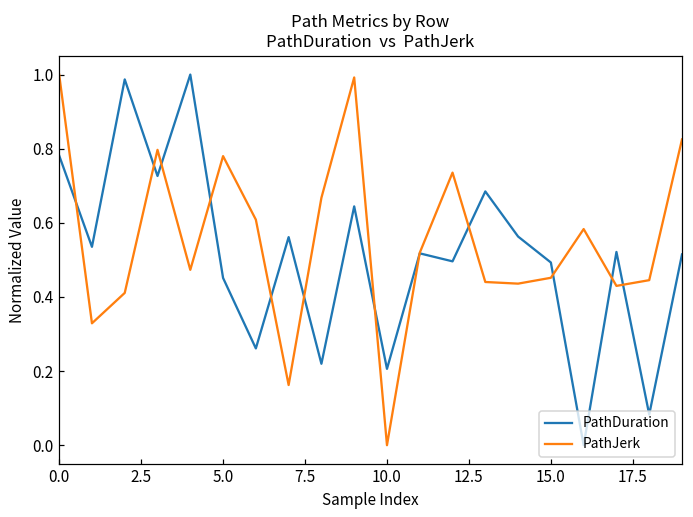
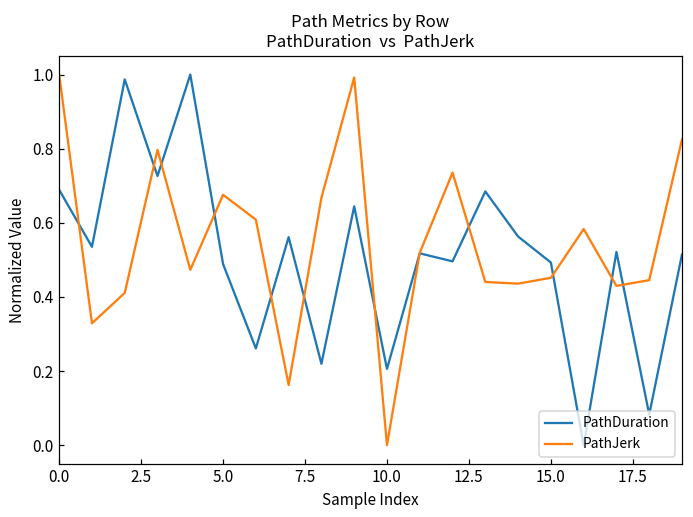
PathDuration, 0.0: 0.78 -> 0.69
PathDuration, 5.0: 0.45 -> 0.49
PathJerk, 5.0: 0.78 -> 0.68
